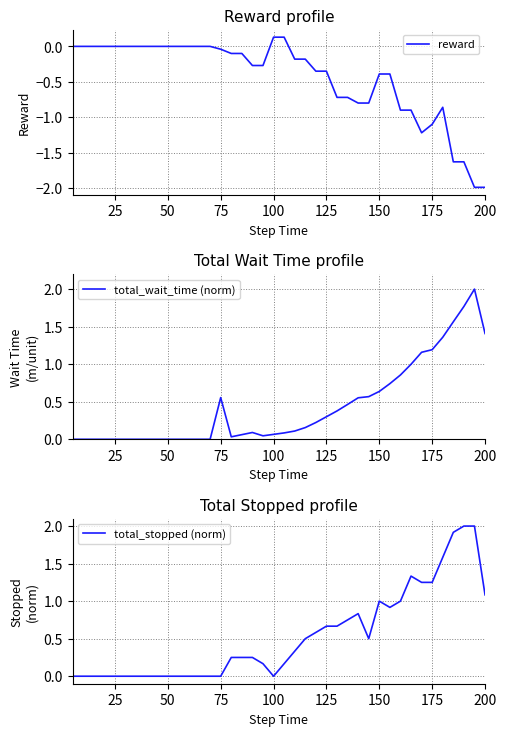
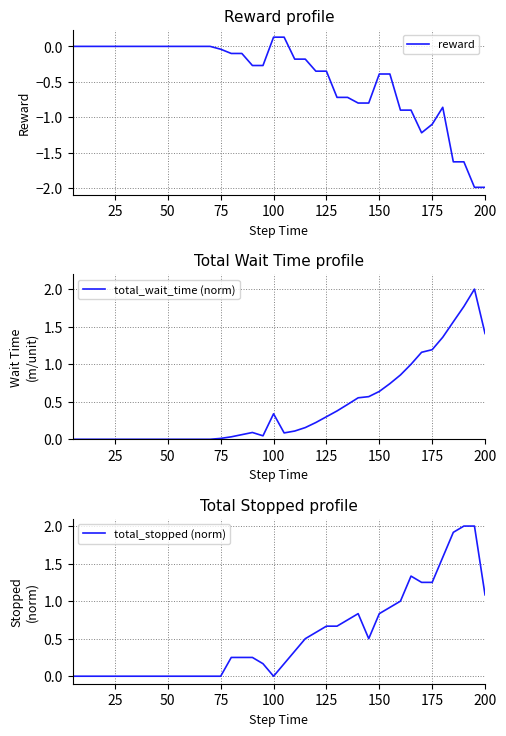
Total Wait Time profile, 75: 0.6 -> 0.0
Total Wait Time profile, 100: 0.1 -> 0.3
Total Stopped profile, 150: 1.0 -> 0.8
